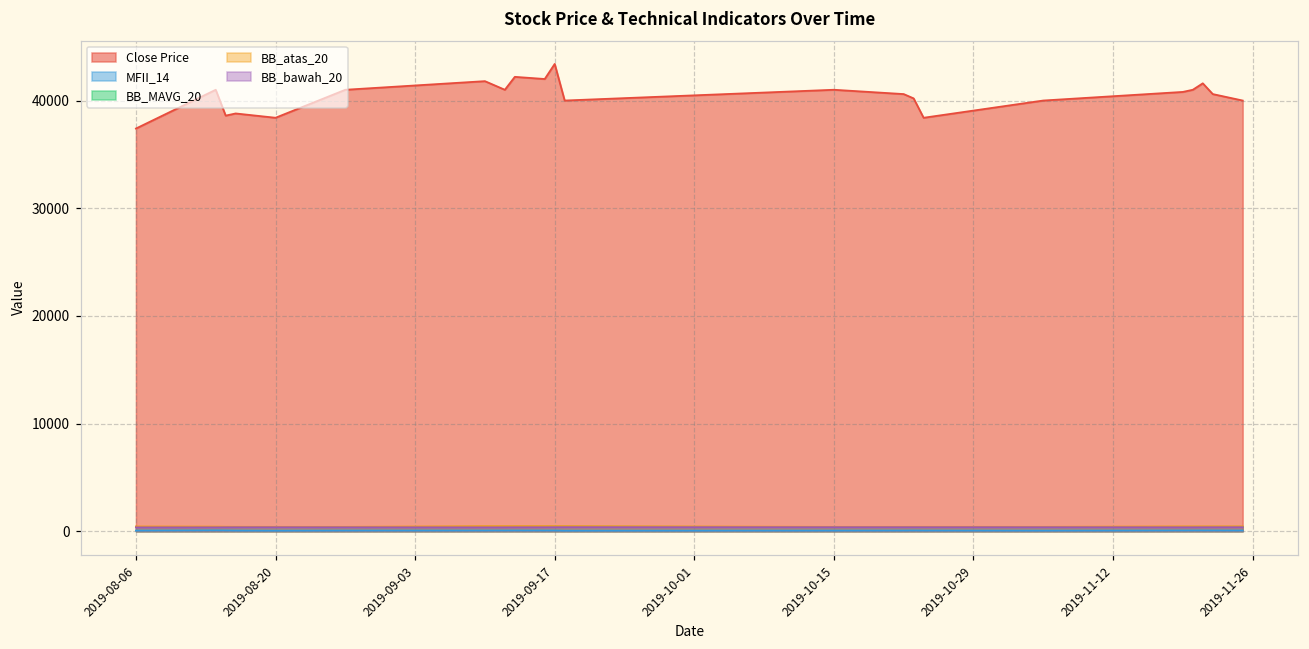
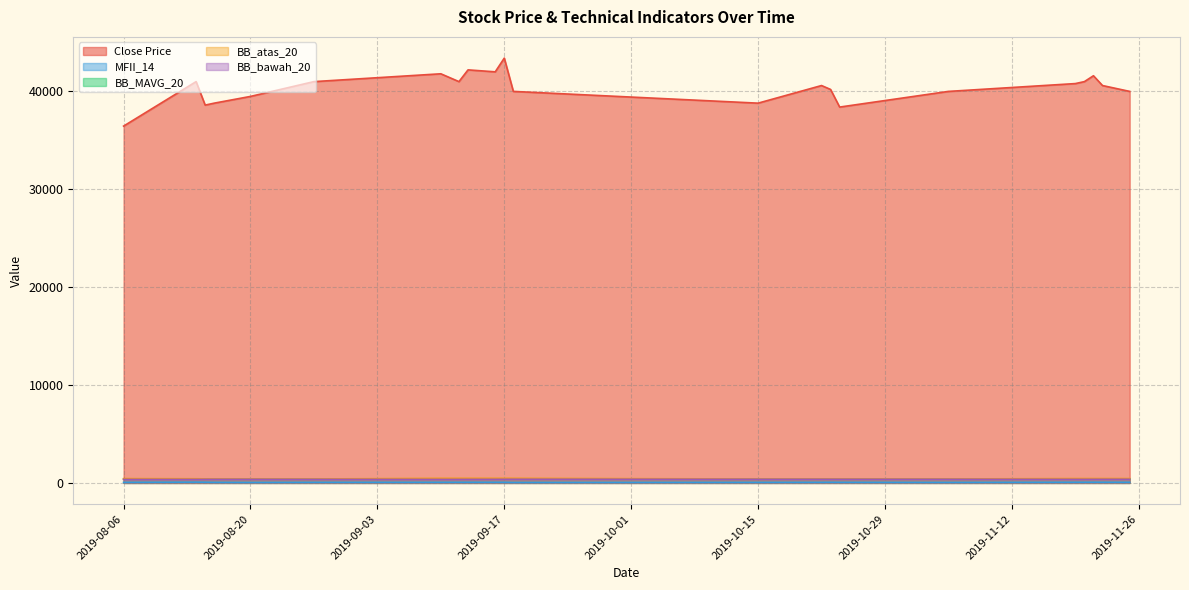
Close Price, 2019-08-06: 37000 -> 36000
Close Price, 2019-08-20: 38000 -> 39000
Close Price, 2019-10-15: 41000 -> 39000
